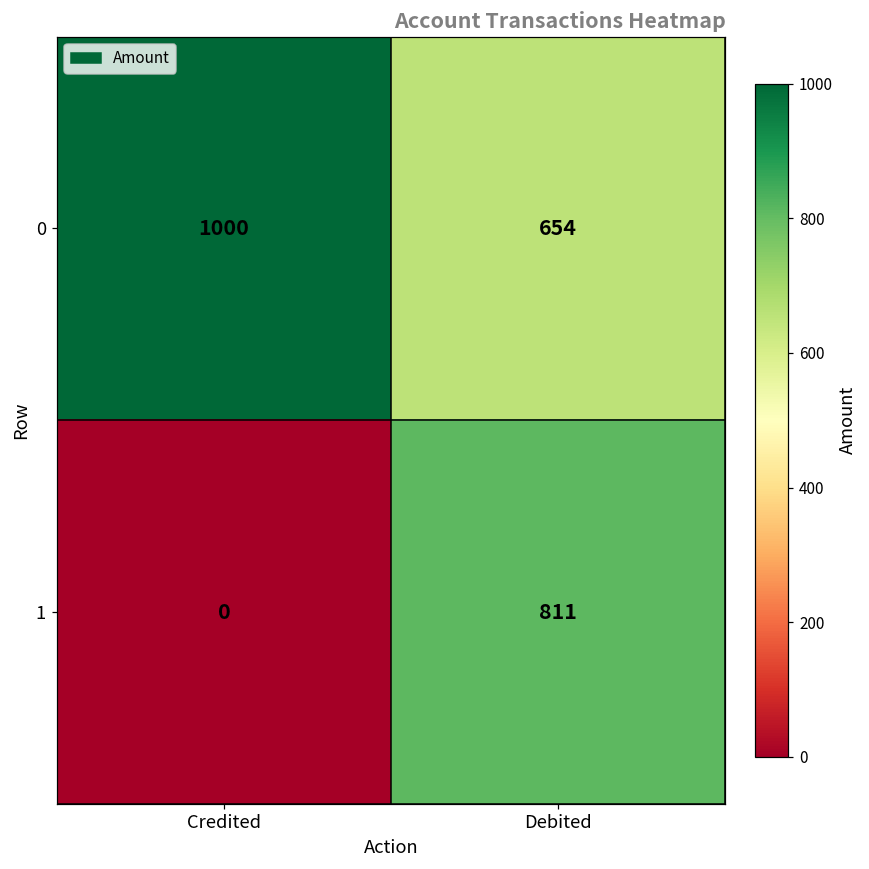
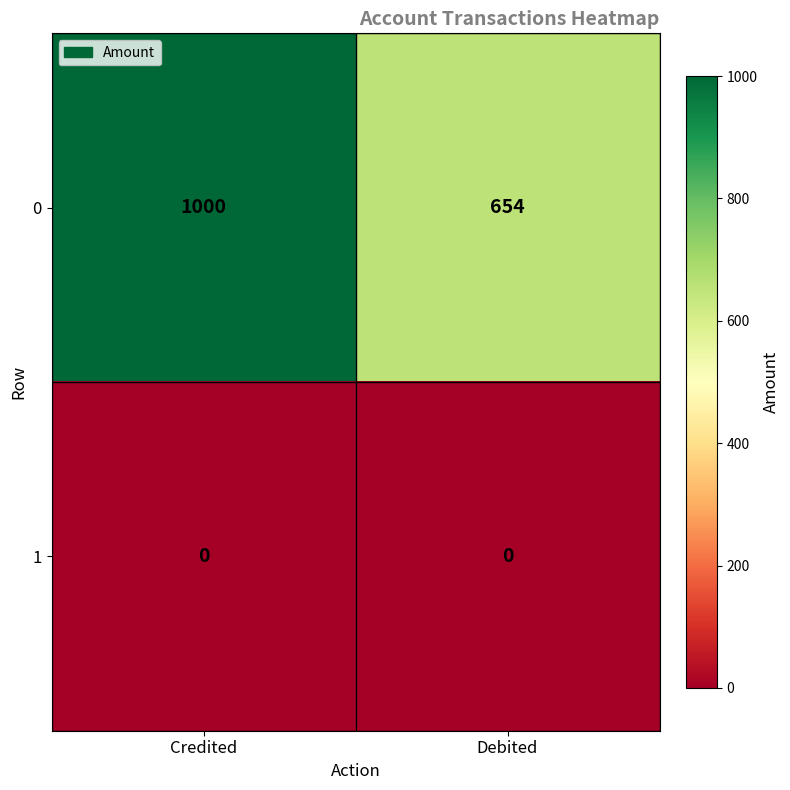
1, Debited: 811 -> 0
